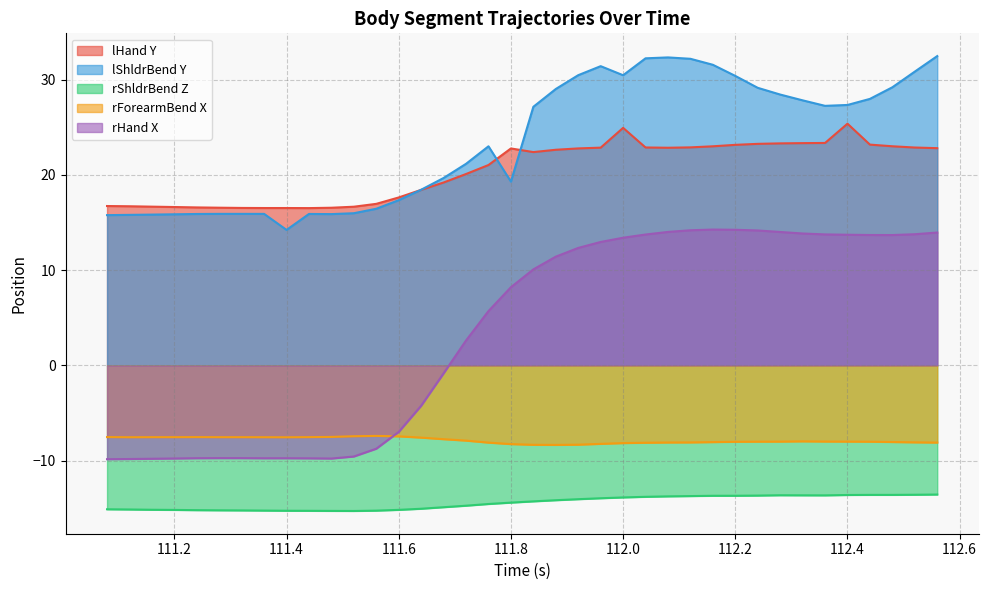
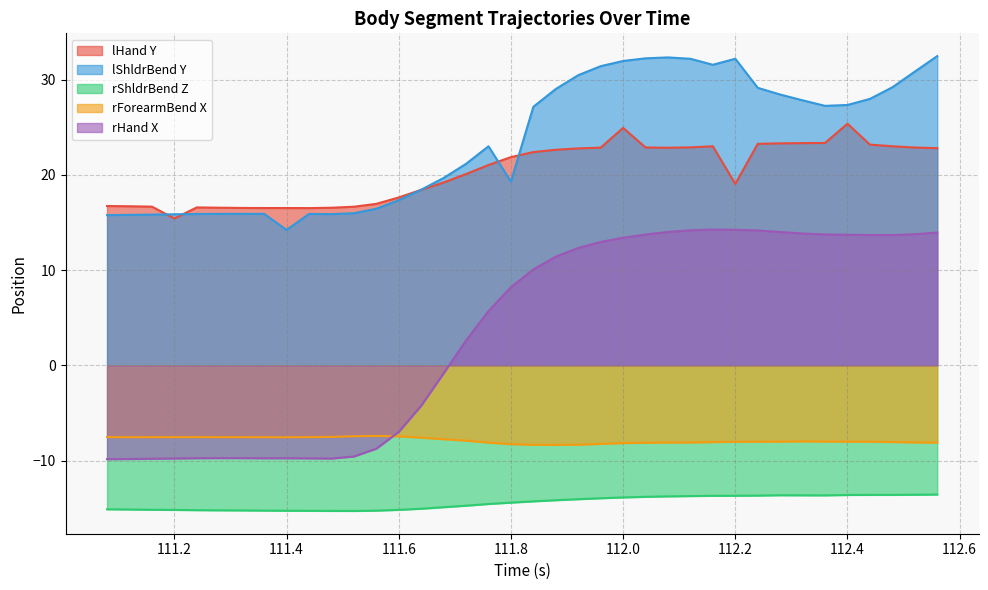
lHand Y, 111.2: 17 -> 15
lHand Y, 111.8: 23 -> 22
lShldrBend Y, 112.0: 30 -> 32
lHand Y, 112.2: 23 -> 19
lShldrBend Y, 112.2: 30 -> 32
